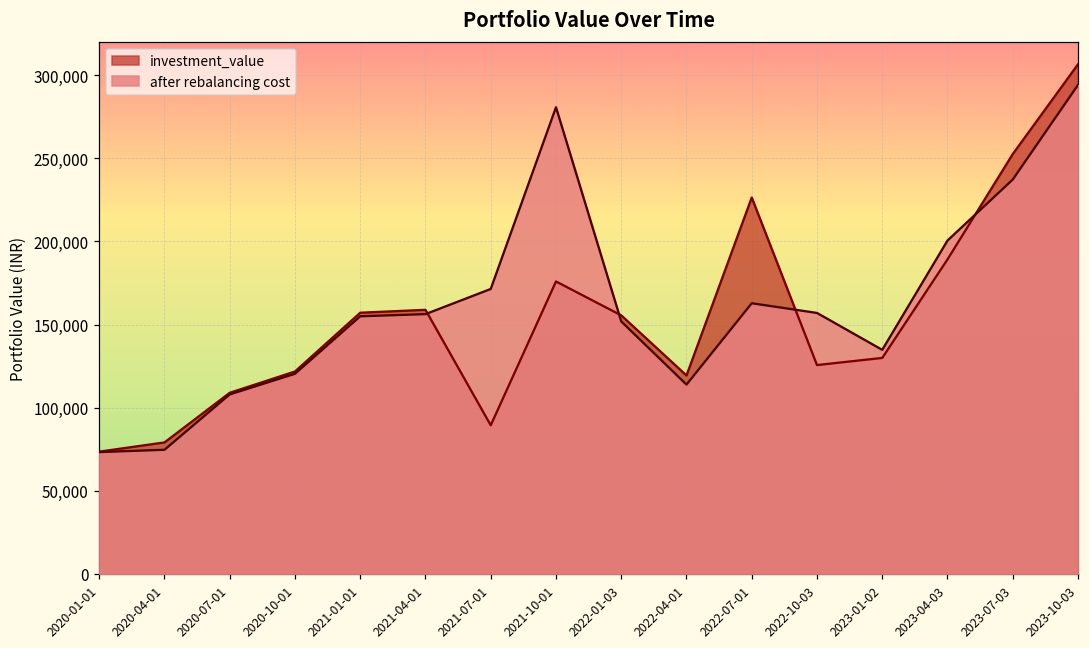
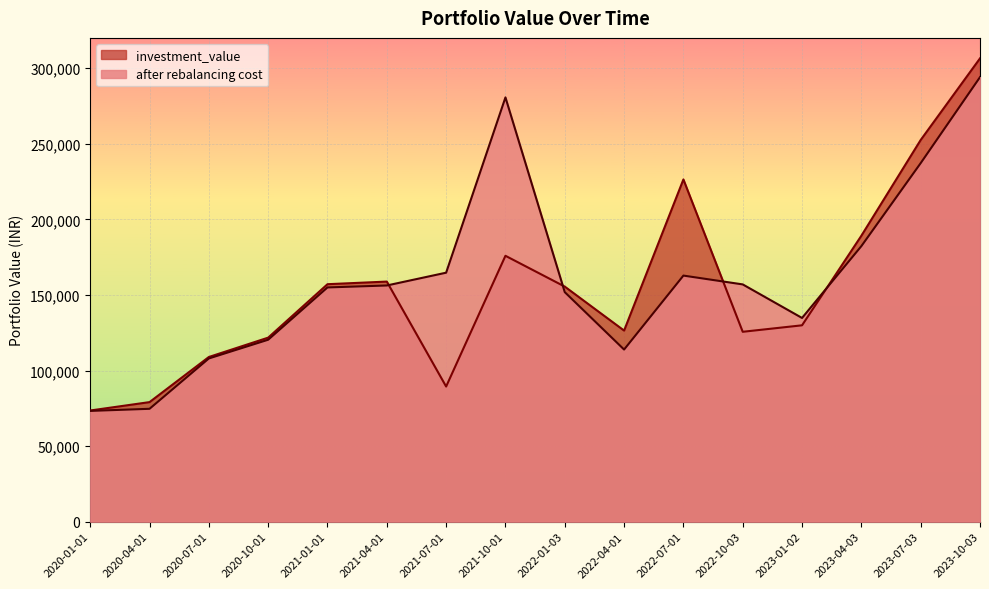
after rebalancing cost, 2021-07-01: 171,000 -> 165,000
investment_value, 2022-04-01: 119,000 -> 126,000
after rebalancing cost, 2023-04-03: 200,000 -> 182,000
